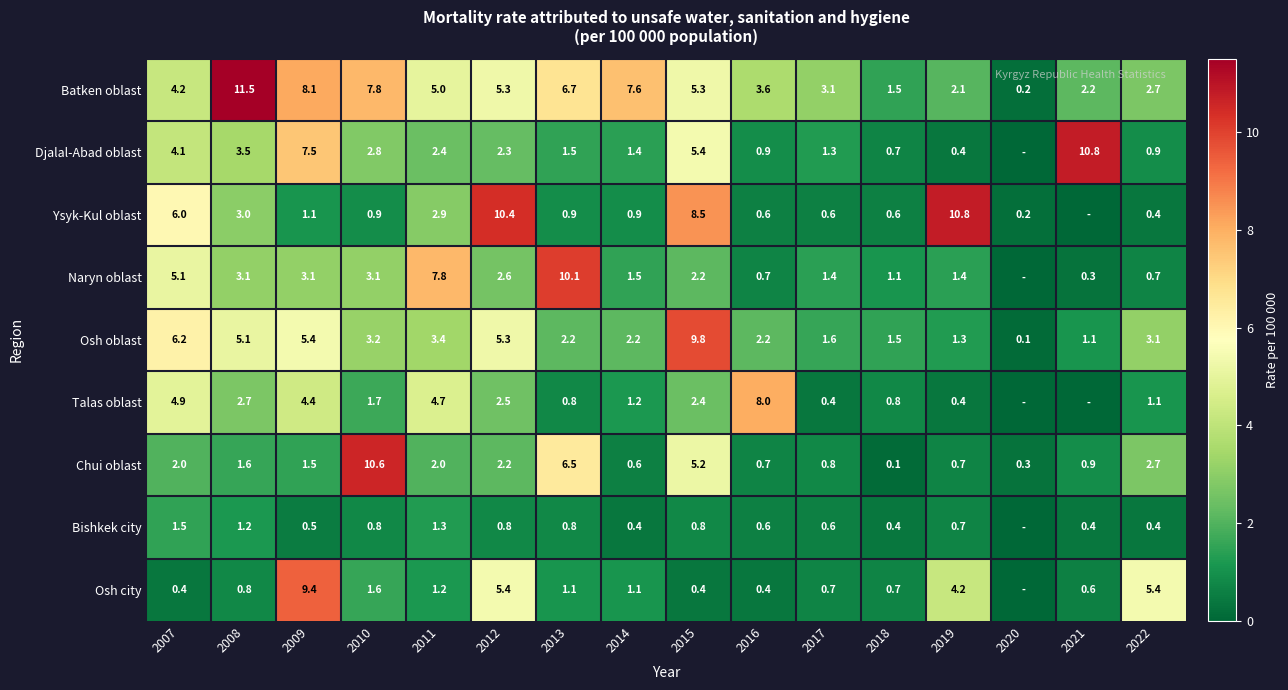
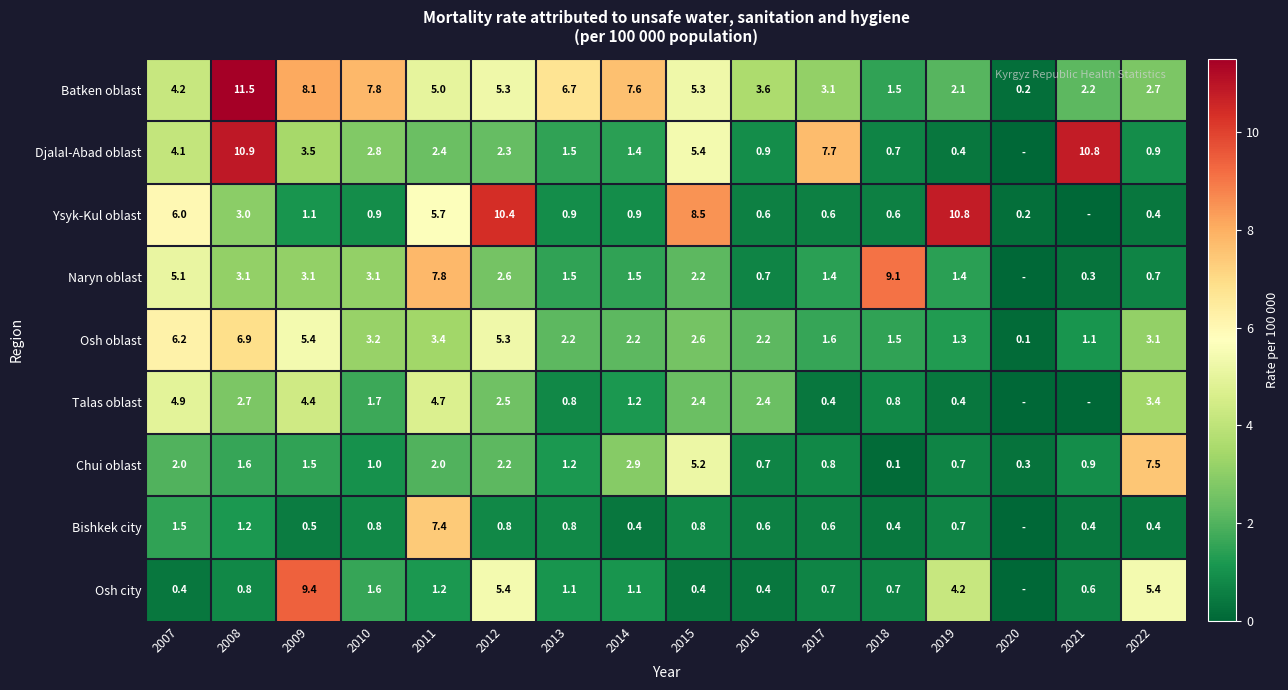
Djalal-Abad oblast, 2008: 3.5 -> 10.9
Djalal-Abad oblast, 2009: 7.5 -> 3.5
Djalal-Abad oblast, 2017: 1.3 -> 7.7
Ysyk-Kul oblast, 2011: 2.9 -> 5.7
Naryn oblast, 2013: 10.1 -> 1.5
Naryn oblast, 2018: 1.1 -> 9.1
Osh oblast, 2008: 5.1 -> 6.9
Osh oblast, 2015: 9.8 -> 2.6
Talas oblast, 2016: 8.0 -> 2.4
Talas oblast, 2022: 1.1 -> 3.4
Chui oblast, 2010: 10.6 -> 1.0
Chui oblast, 2013: 6.5 -> 1.2
Chui oblast, 2014: 0.6 -> 2.9
Chui oblast, 2022: 2.7 -> 7.5
Bishkek city, 2011: 1.3 -> 7.4
